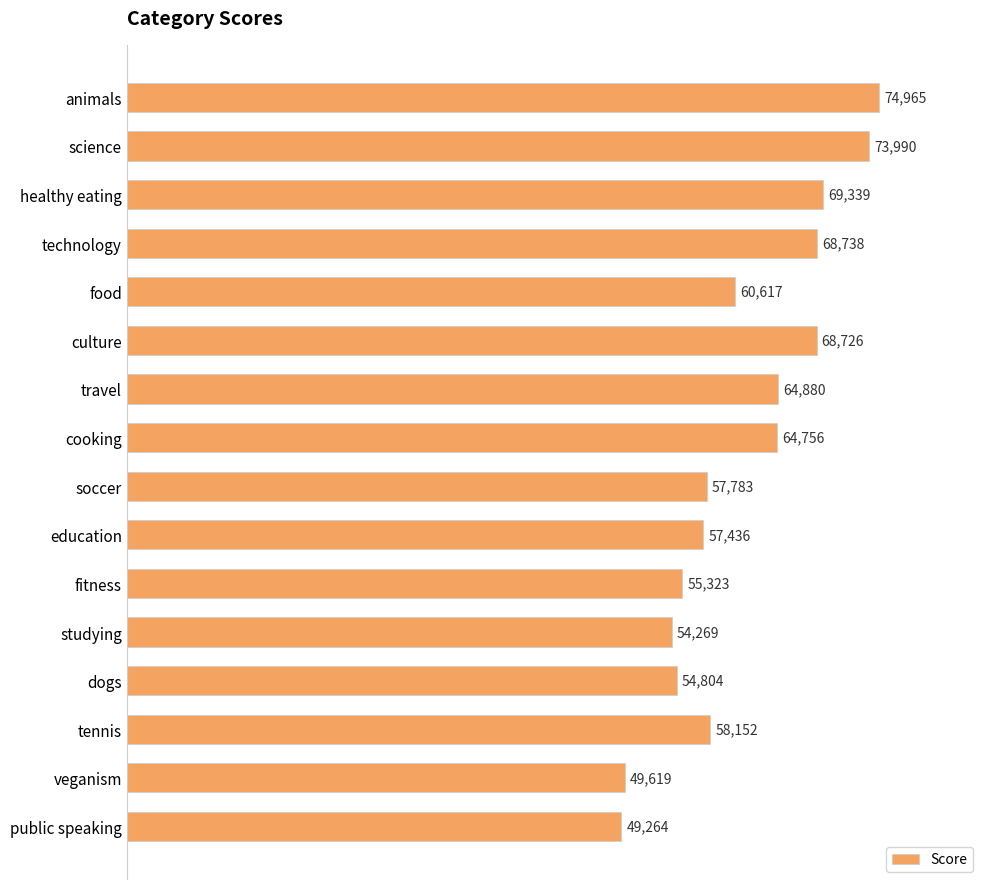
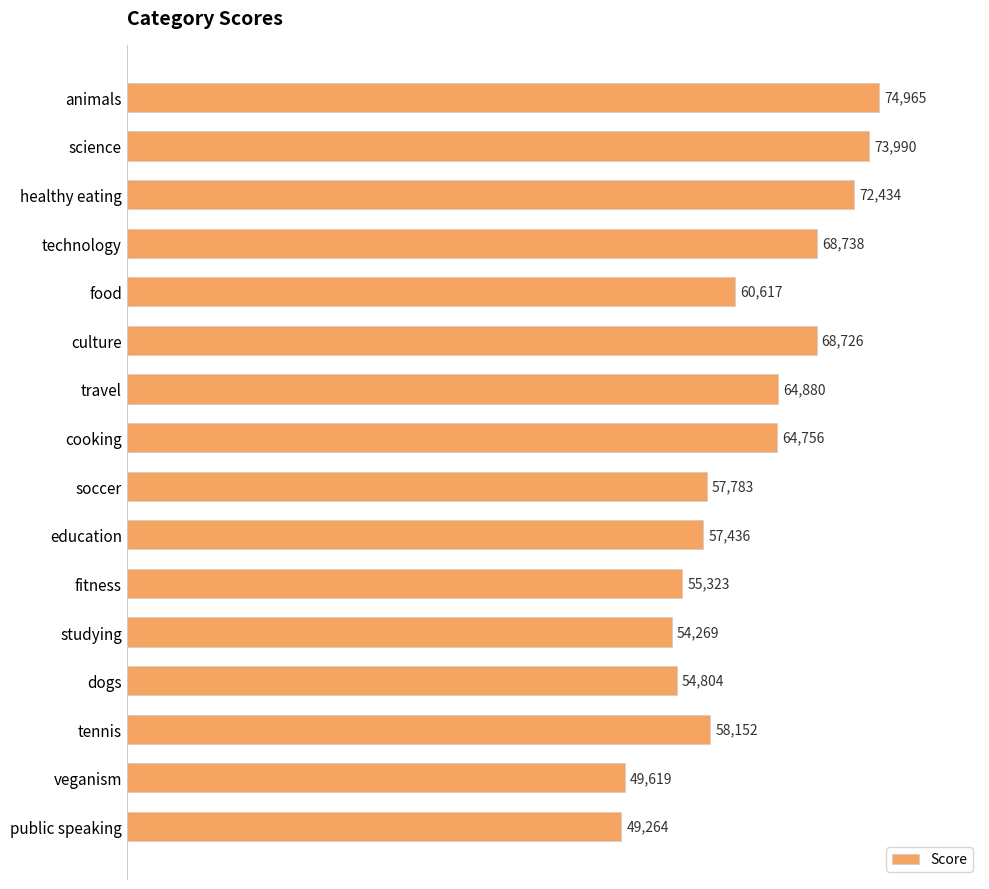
healthy eating: 69,339 -> 72,434
